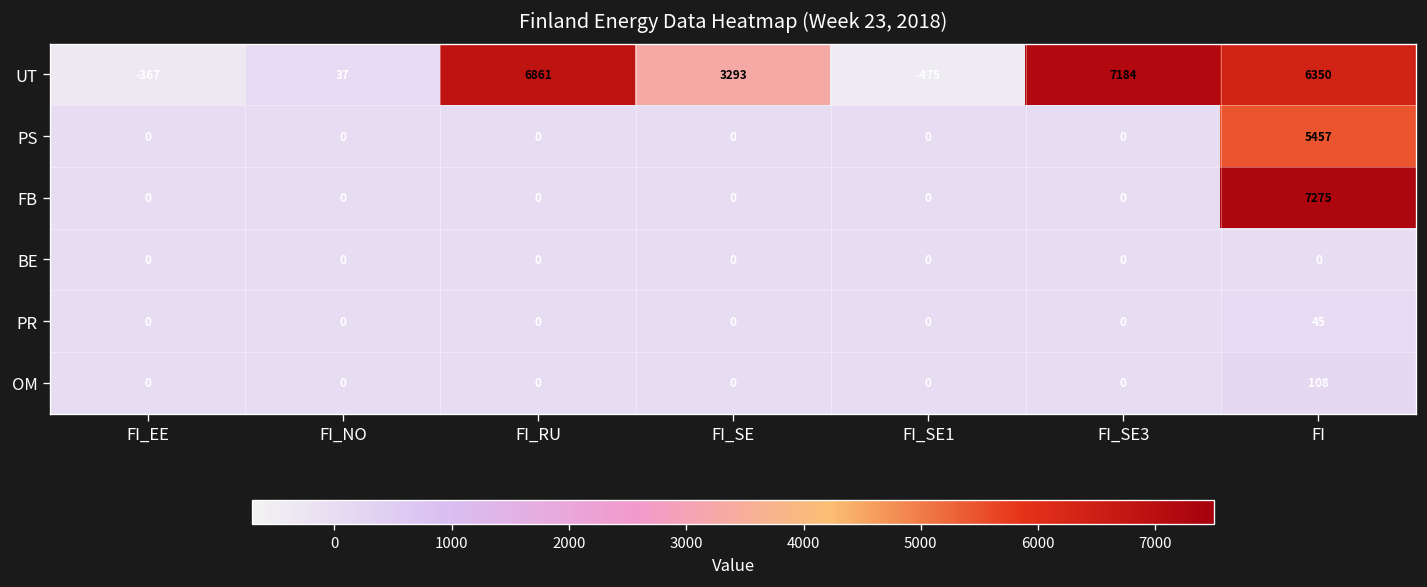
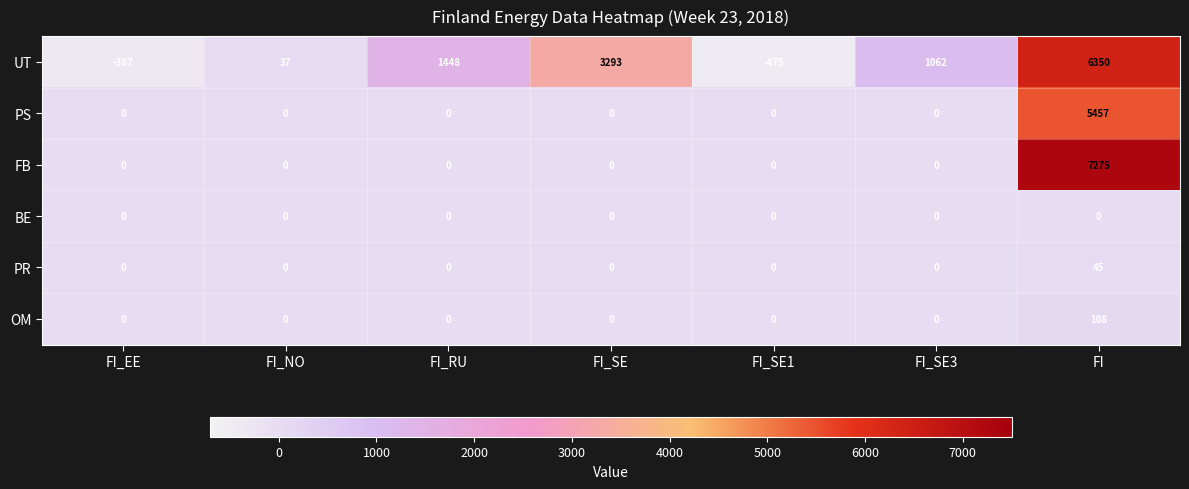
UT, FI_RU: 6861 -> 1448
UT, FI_SE3: 7184 -> 1062
